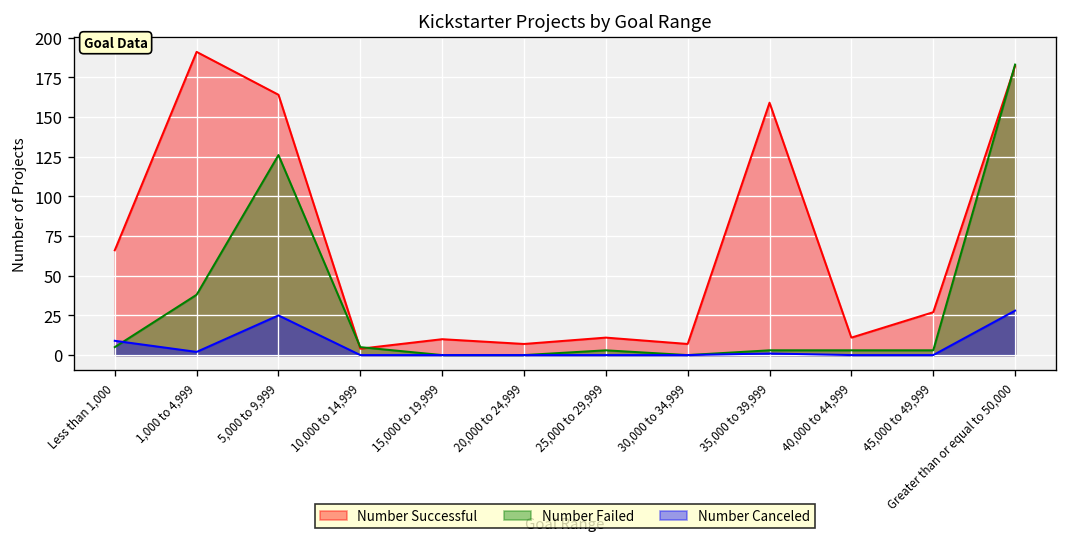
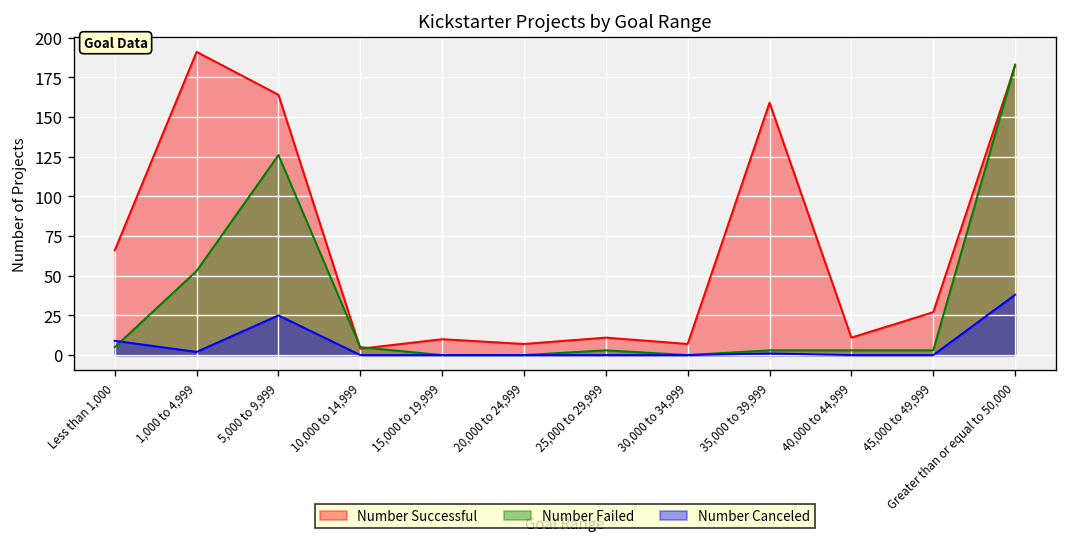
Number Failed, 1,000 to 4,999: 38 -> 53
Number Canceled, Greater than or equal to 50,000: 28 -> 38
